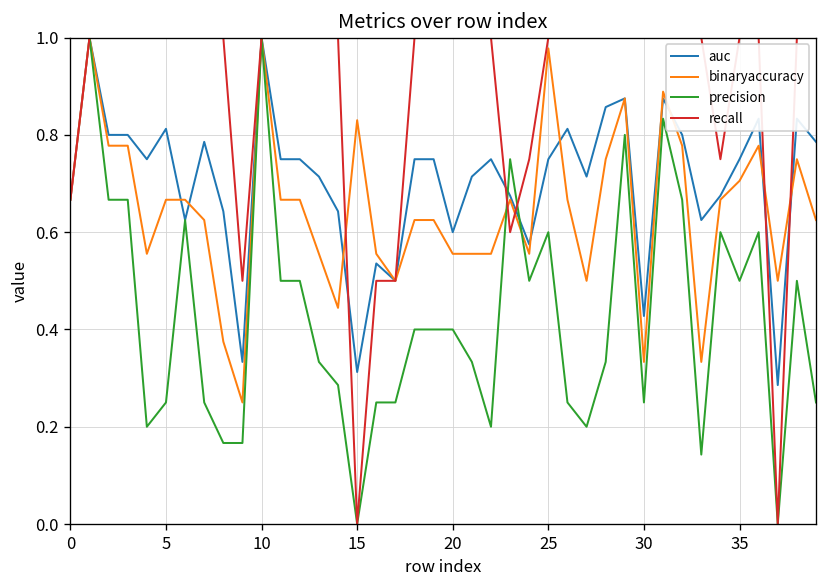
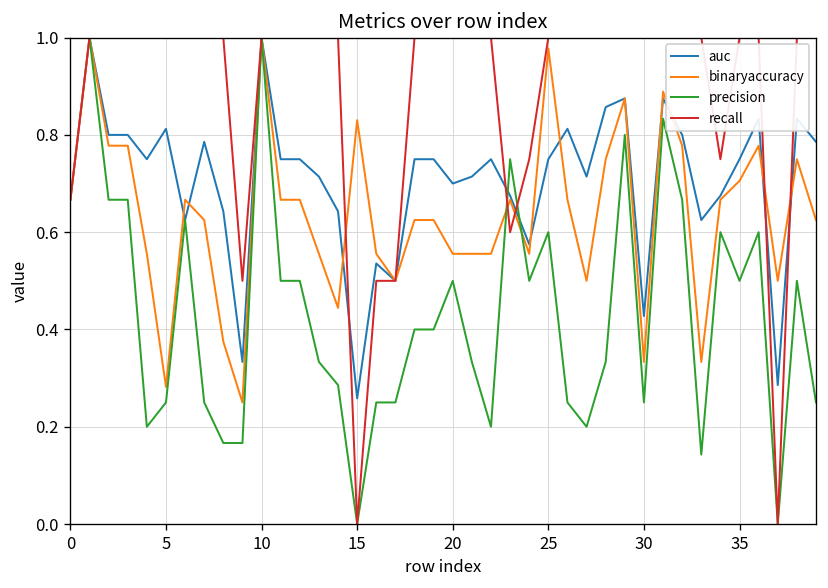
binaryaccuracy, 5: 0.67 -> 0.28
auc, 15: 0.31 -> 0.26
auc, 20: 0.6 -> 0.7
precision, 20: 0.4 -> 0.5
